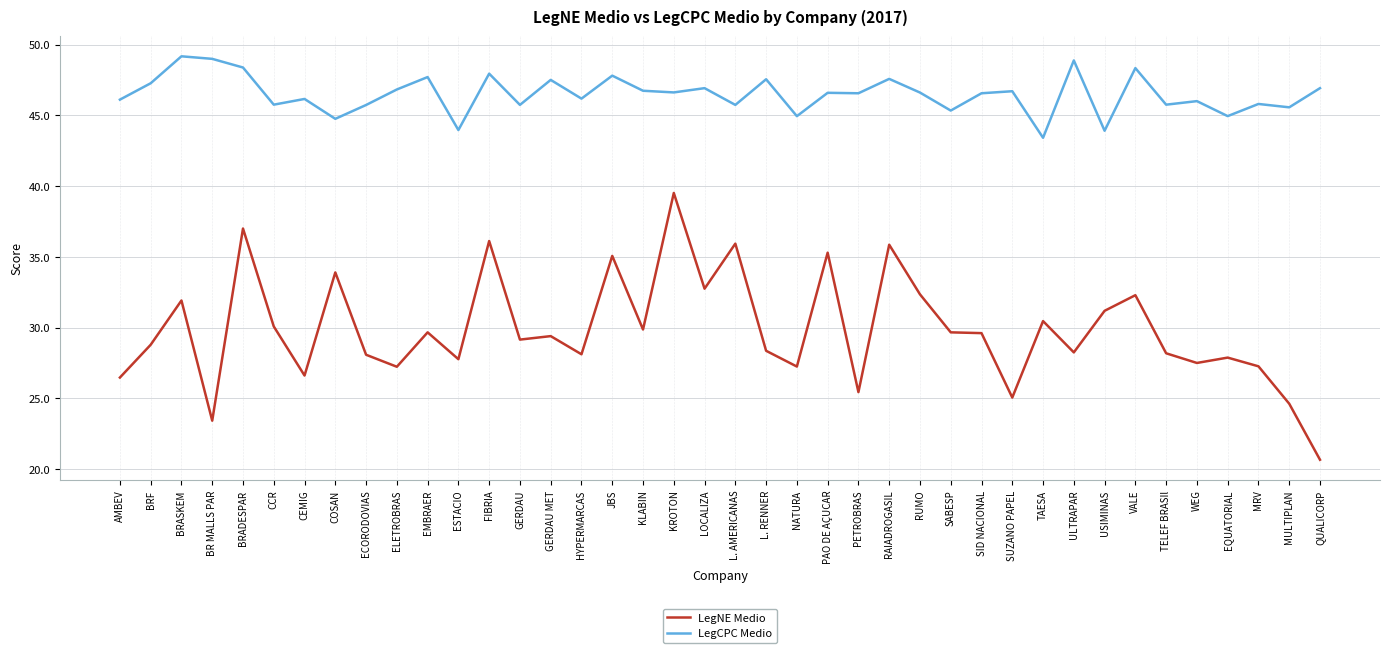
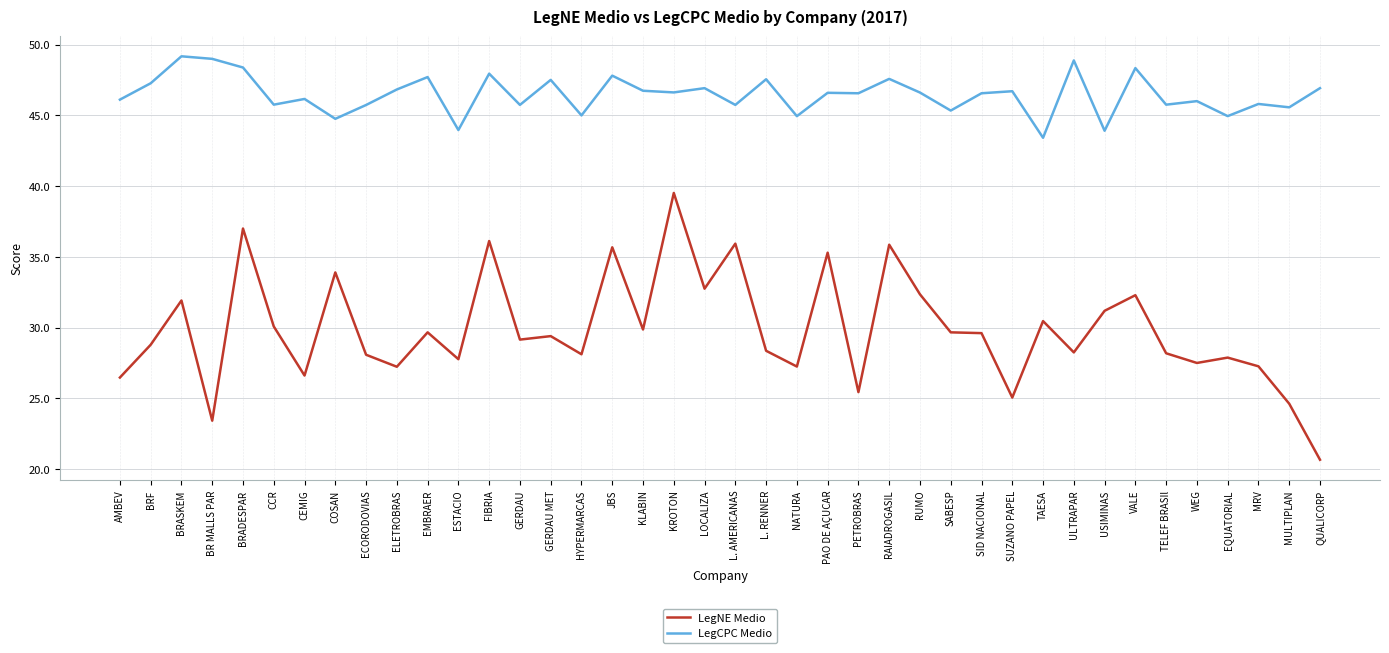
LegCPC Medio, HYPERMARCAS: 46.2 -> 45.0
LegNE Medio, JBS: 35.1 -> 35.7
